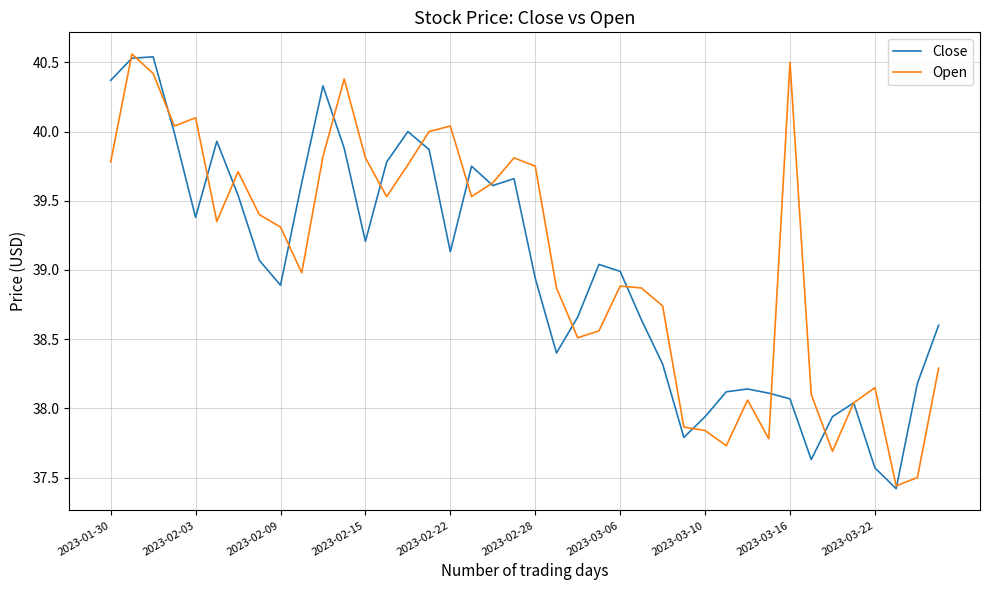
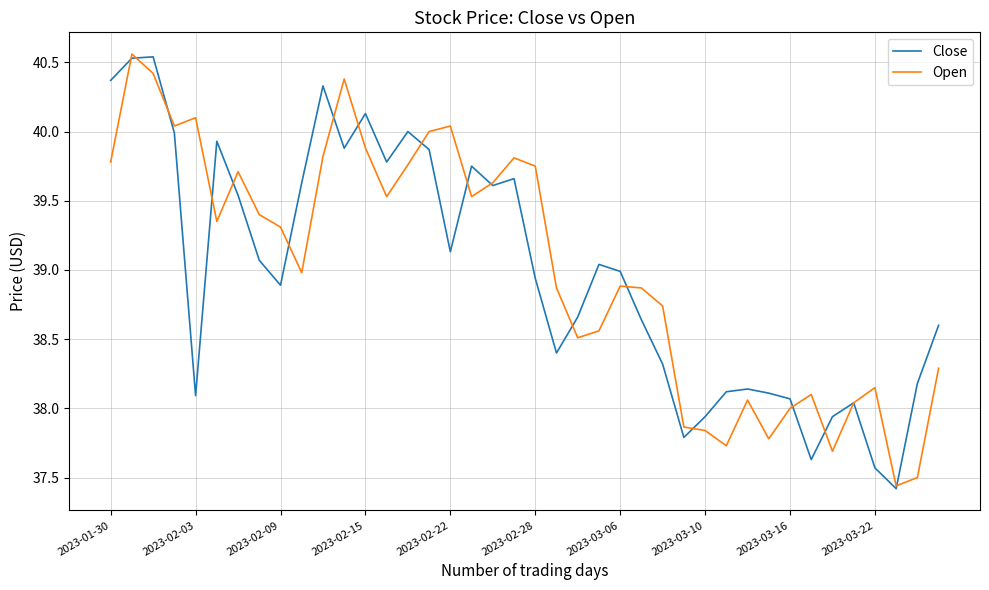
Close, 2023-02-03: 39.38 -> 38.09
Close, 2023-02-15: 39.21 -> 40.13
Open, 2023-02-15: 39.81 -> 39.88
Open, 2023-03-16: 40.5 -> 38.0
